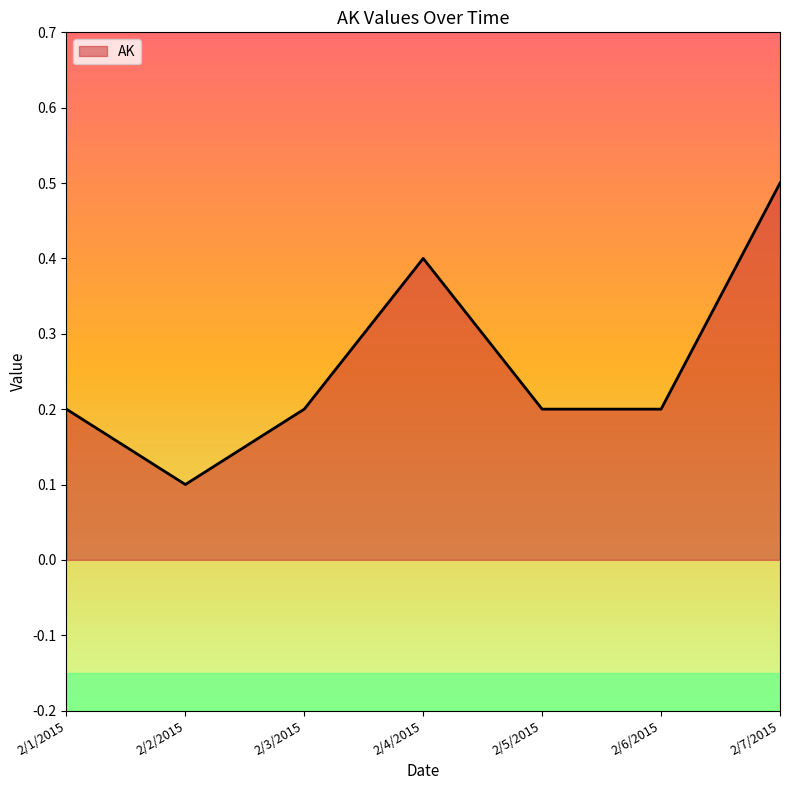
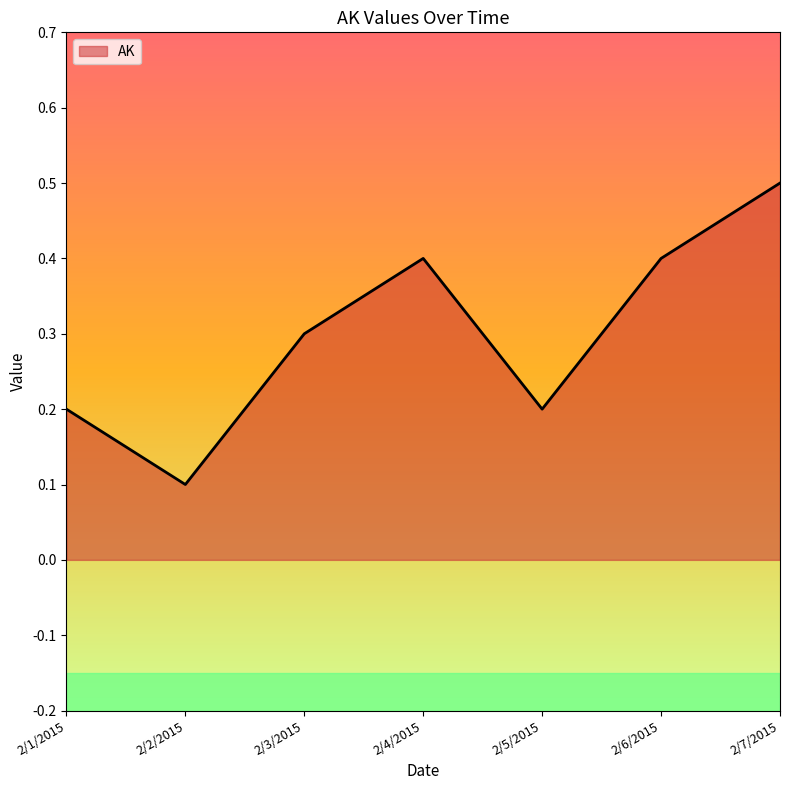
2/3/2015: 0.2 -> 0.3
2/6/2015: 0.2 -> 0.4
